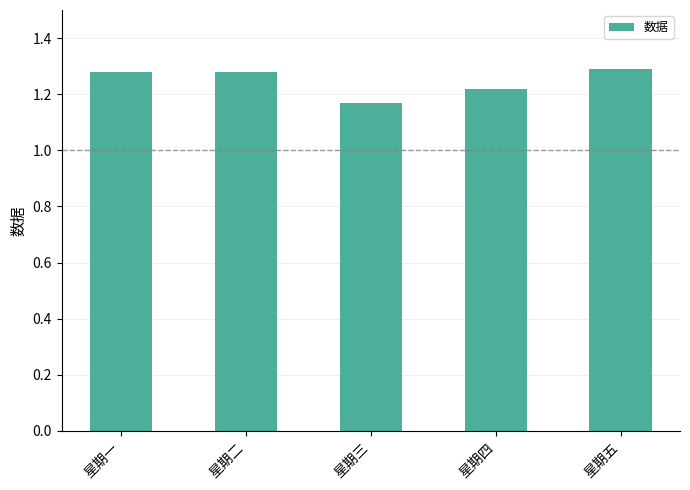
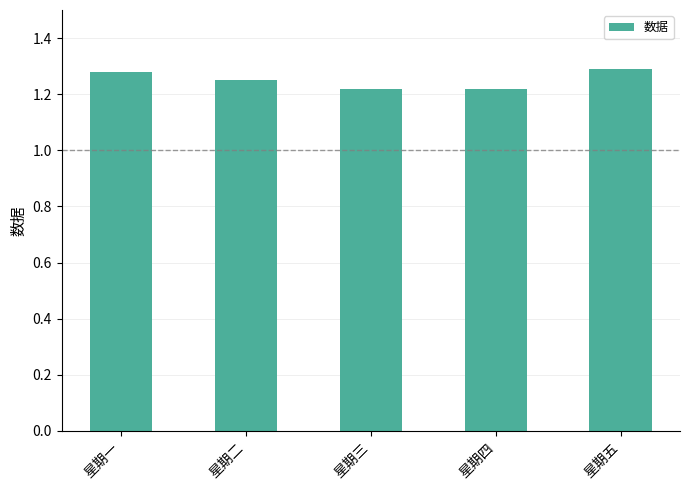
星期二: 1.28 -> 1.25
星期三: 1.17 -> 1.22
